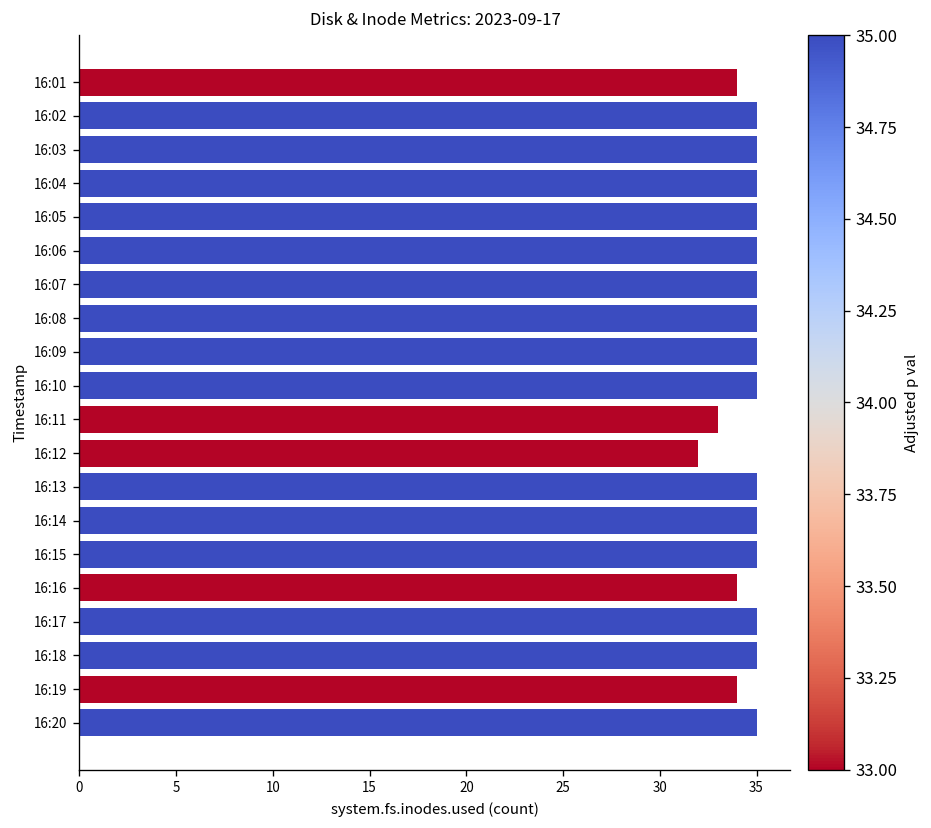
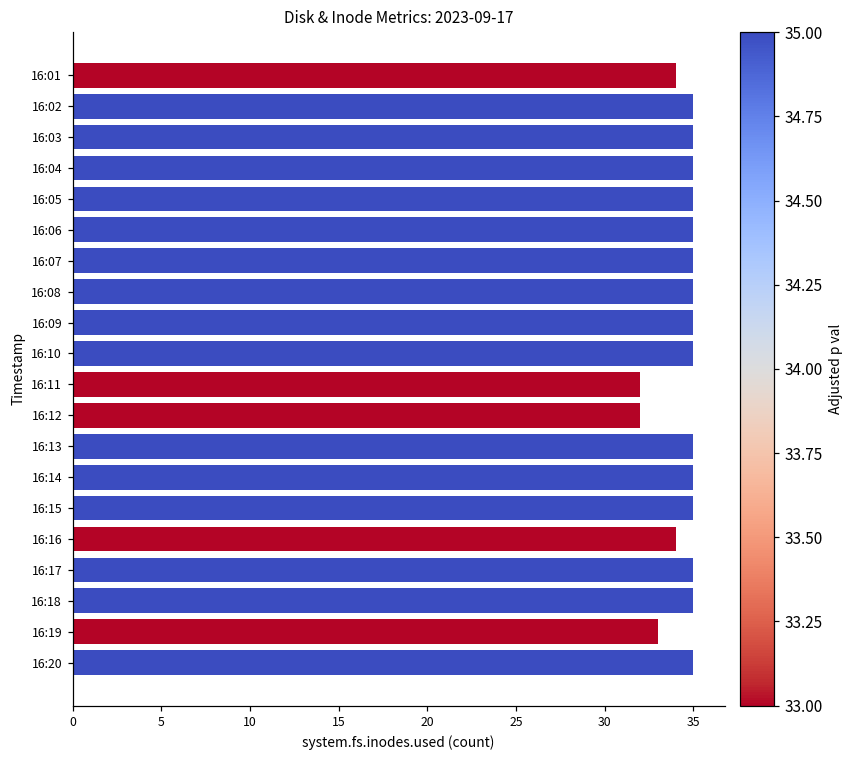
16:11: 33 -> 32
16:19: 34 -> 33
